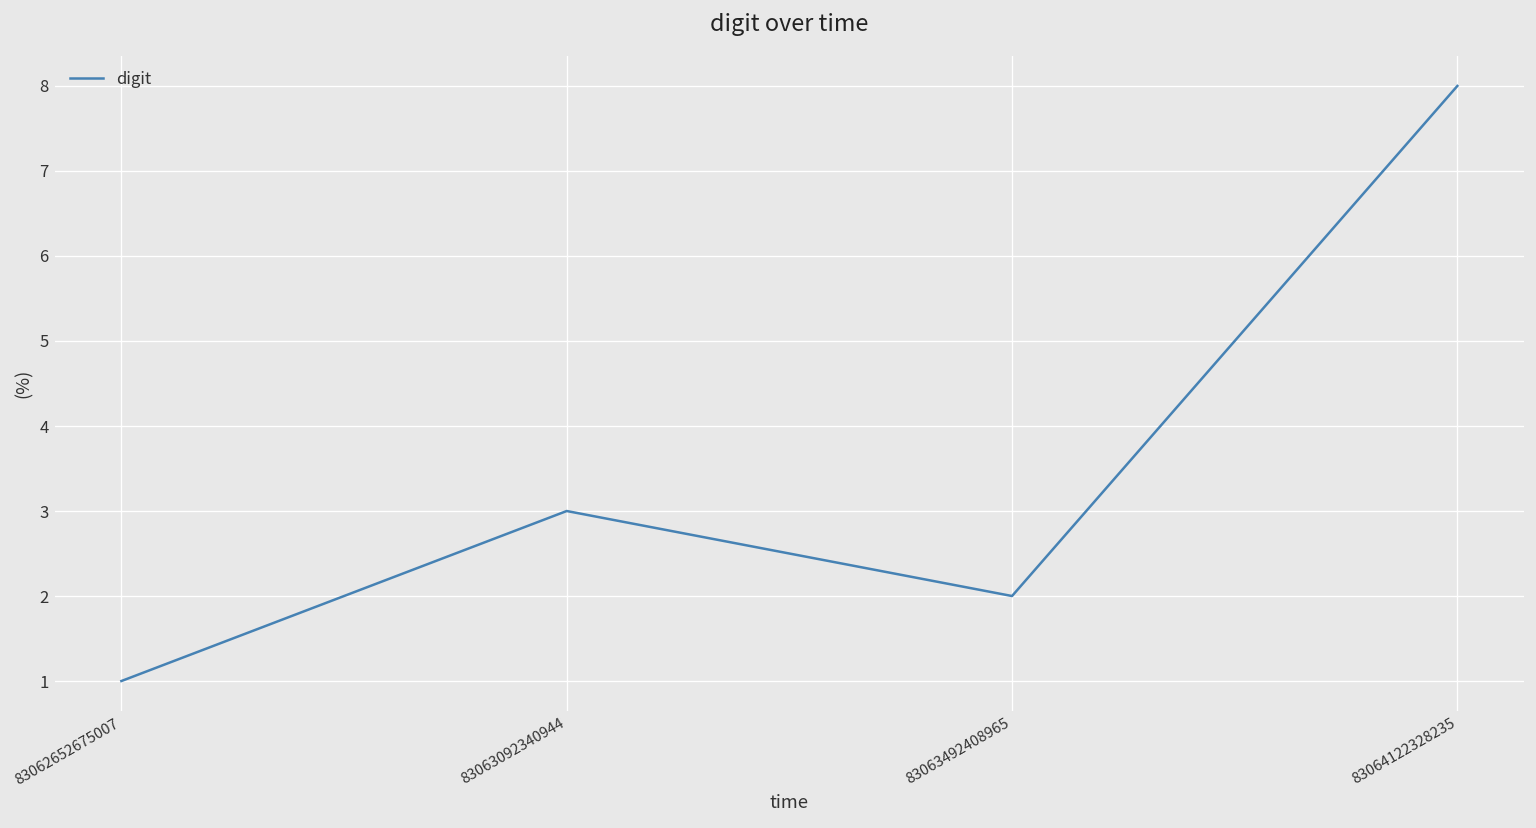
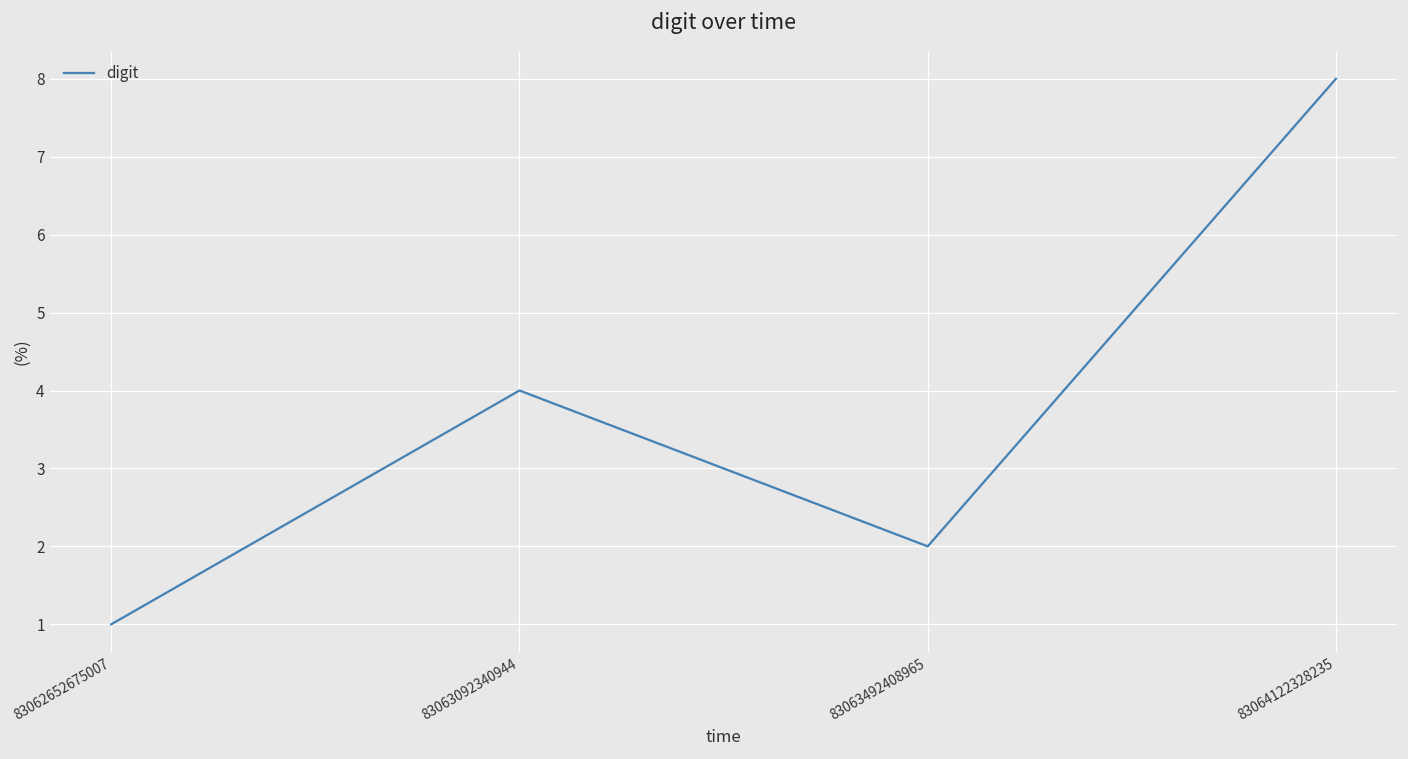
83063092340944: 3 -> 4
